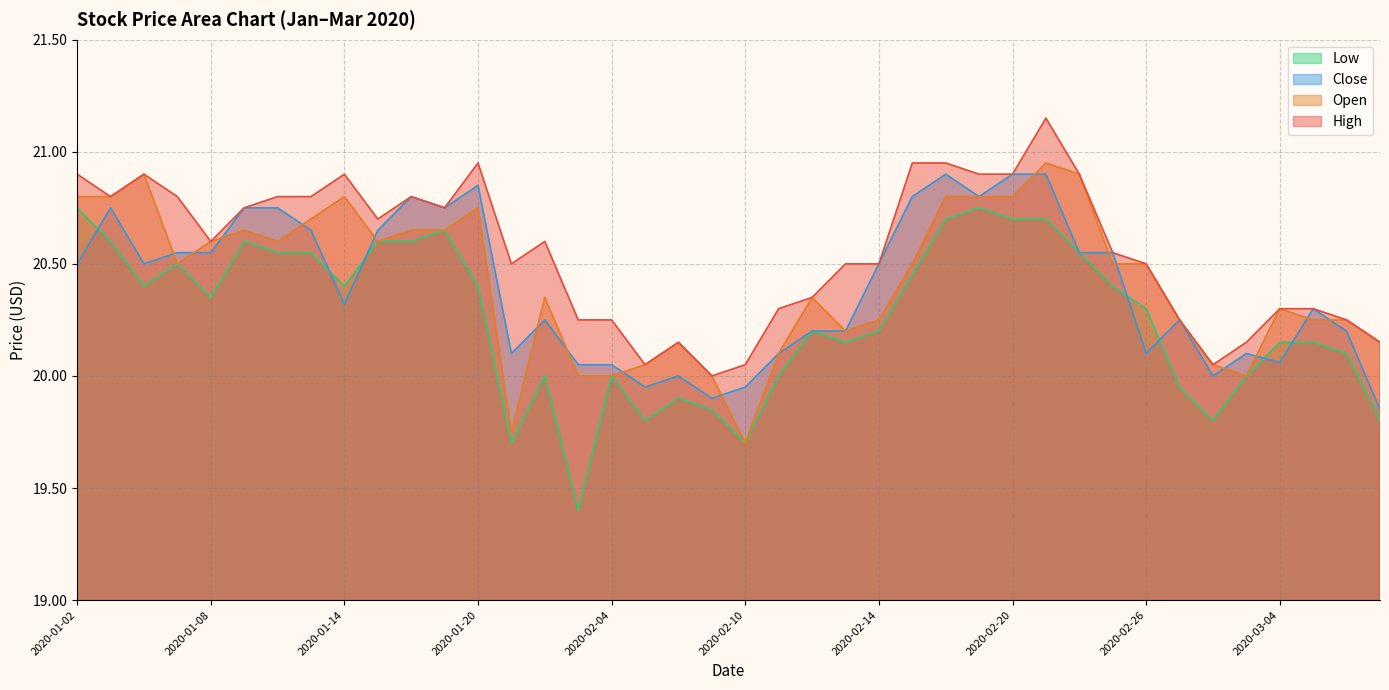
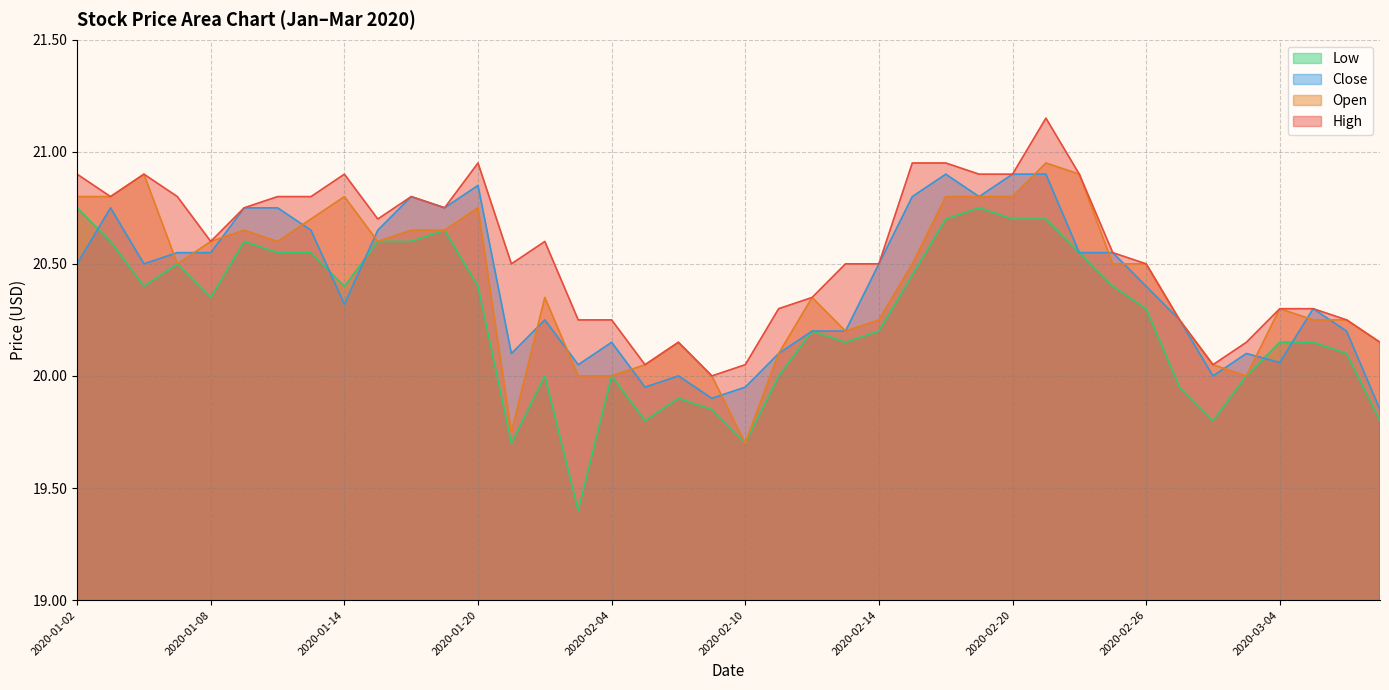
Close, 2020-02-04: 20.05 -> 20.15
Close, 2020-02-26: 20.1 -> 20.4
